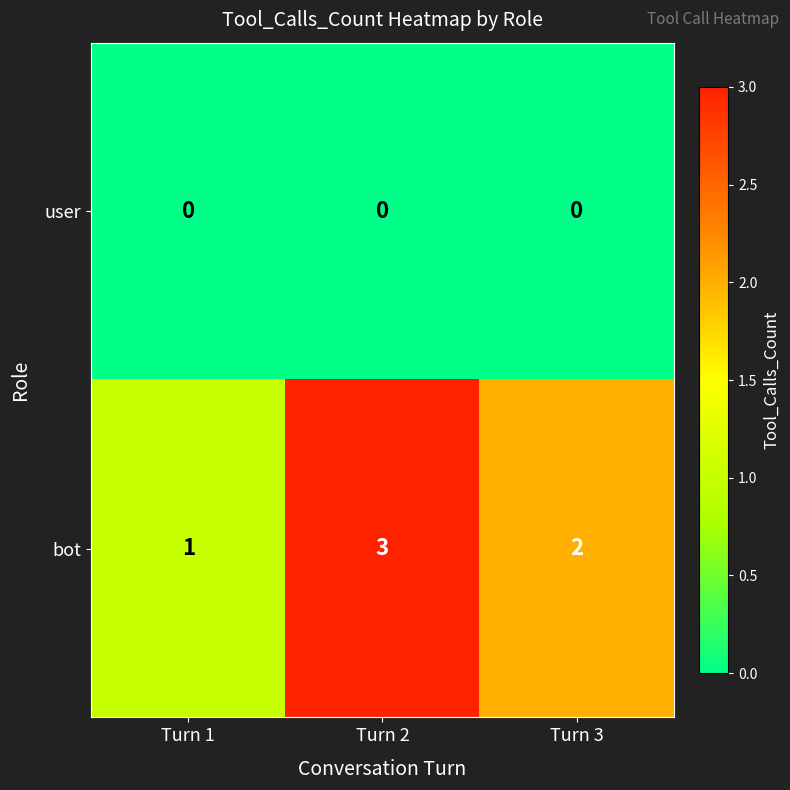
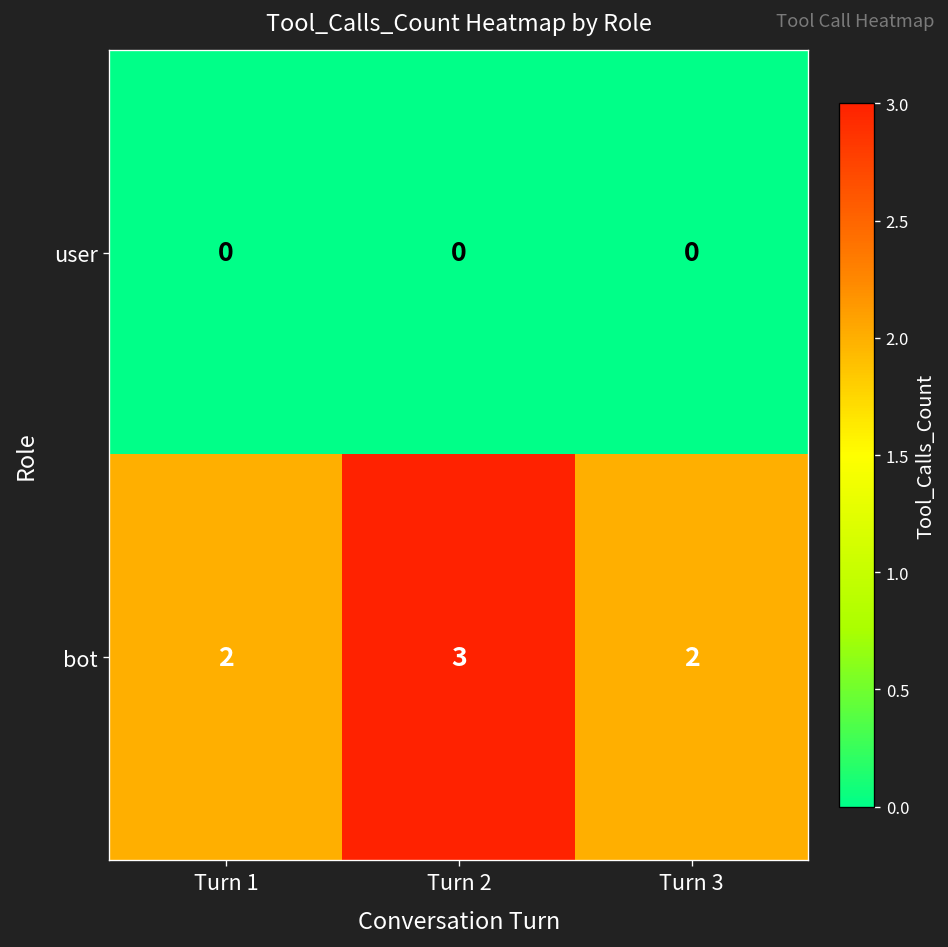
bot, Turn 1: 1 -> 2
